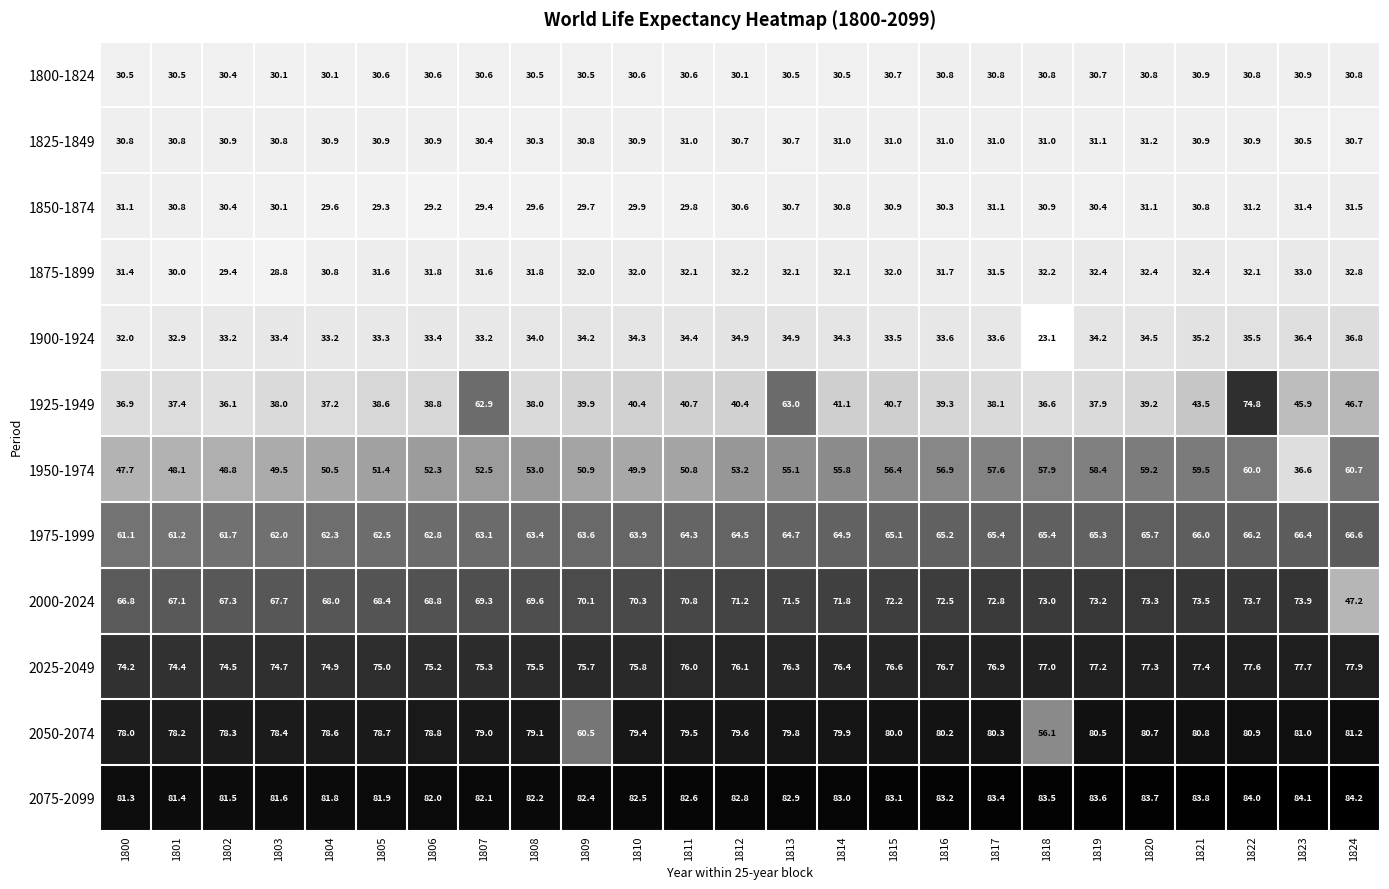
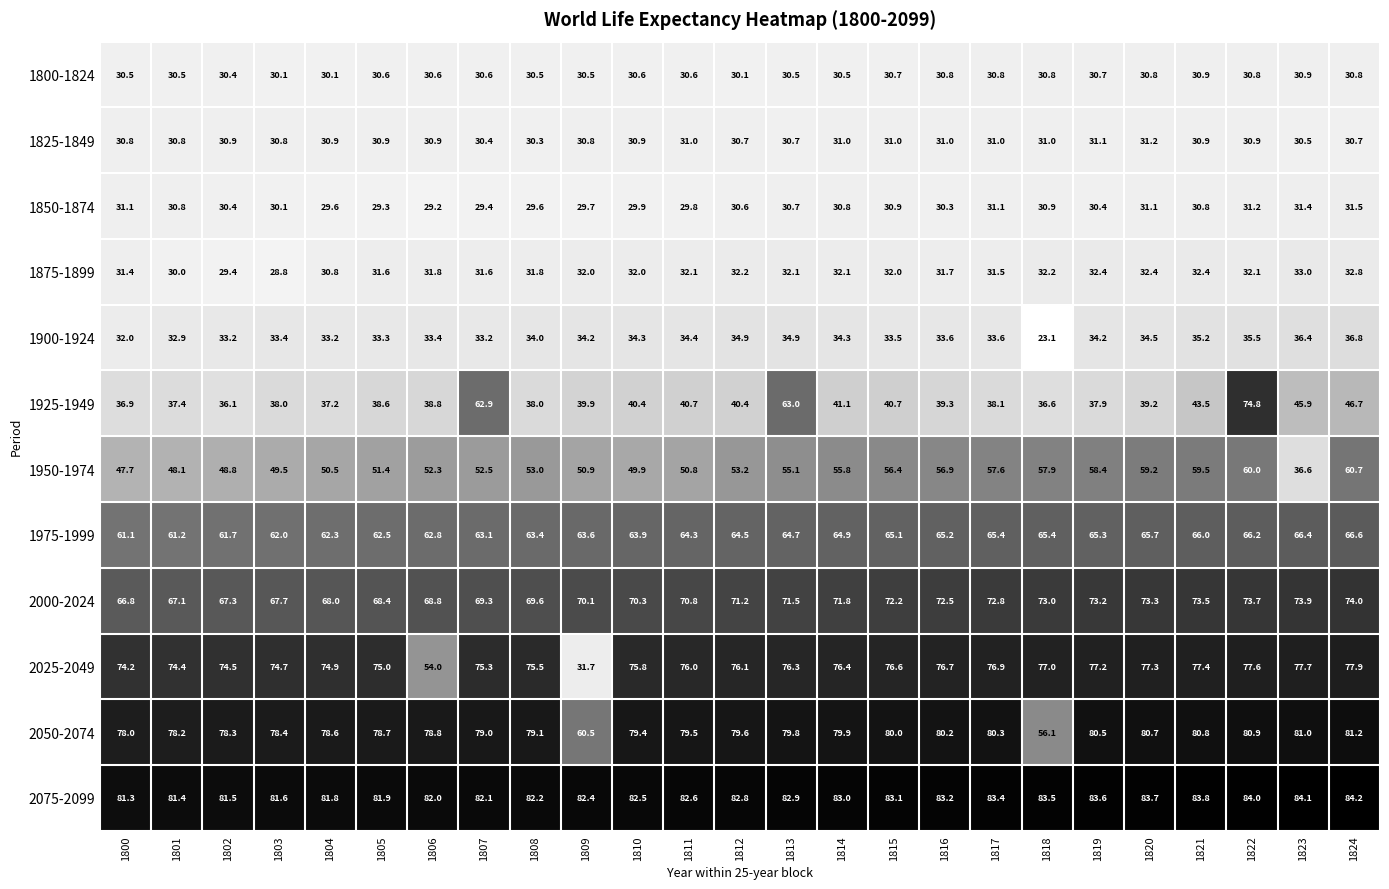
2000-2024, 1824: 47.2 -> 74.0
2025-2049, 1806: 75.2 -> 54.0
2025-2049, 1809: 75.7 -> 31.7
